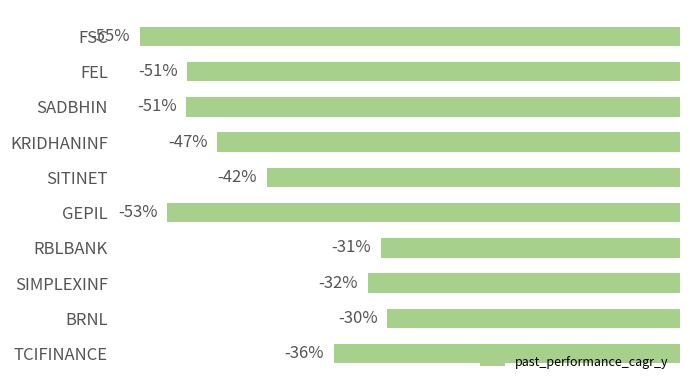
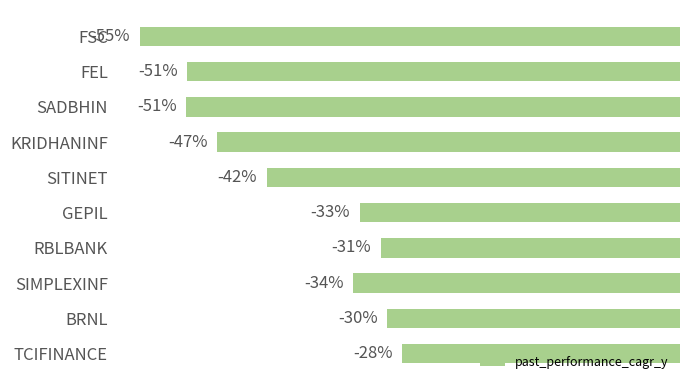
GEPIL: -53% -> -33%
SIMPLEXINF: -32% -> -34%
TCIFINANCE: -36% -> -28%
